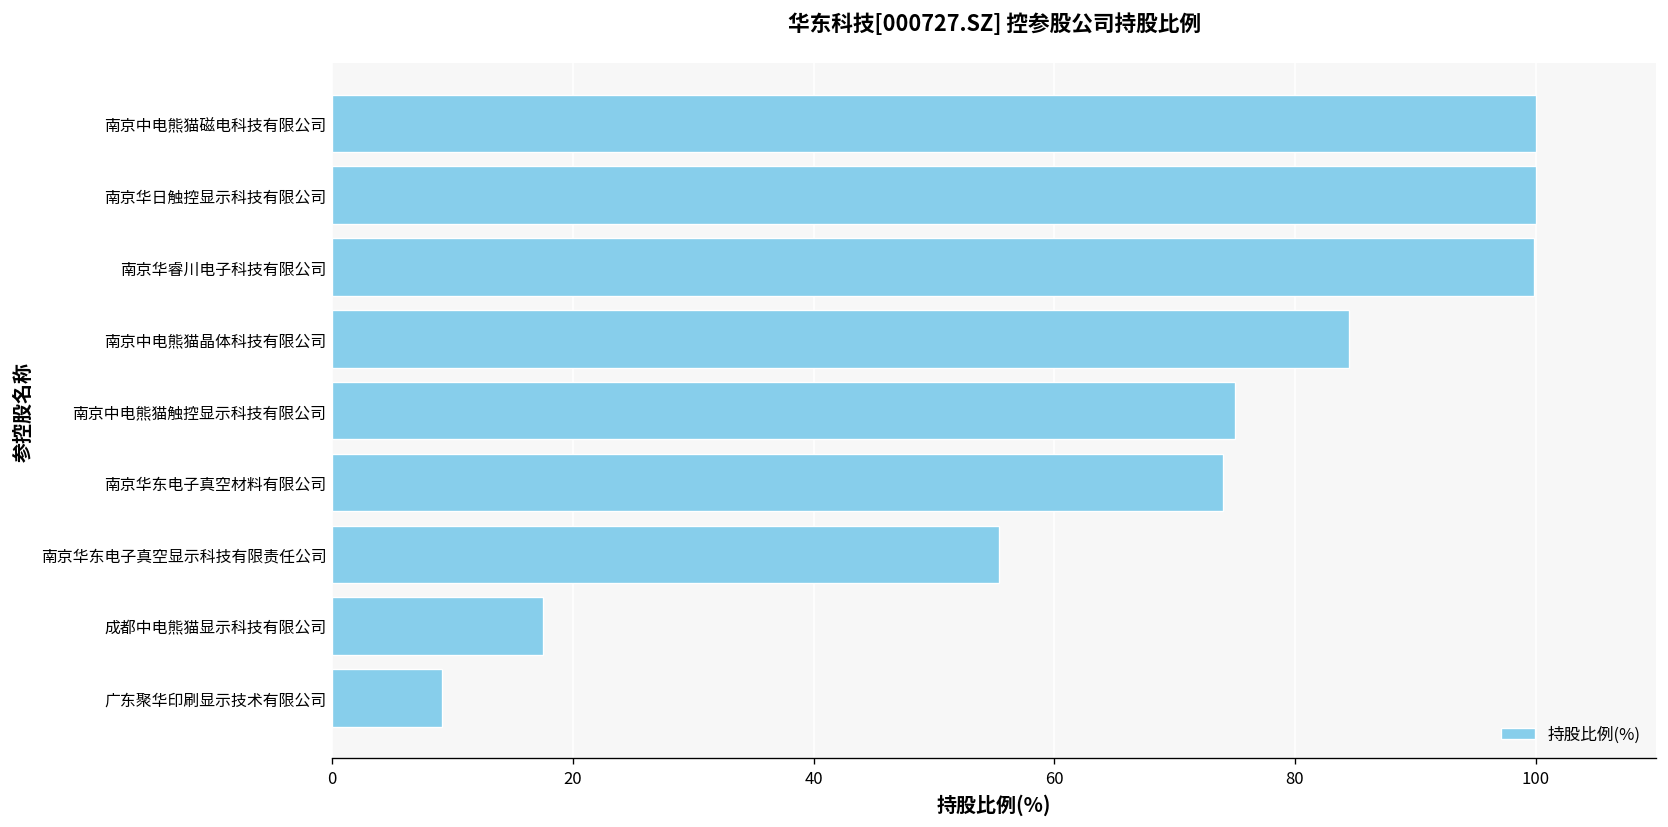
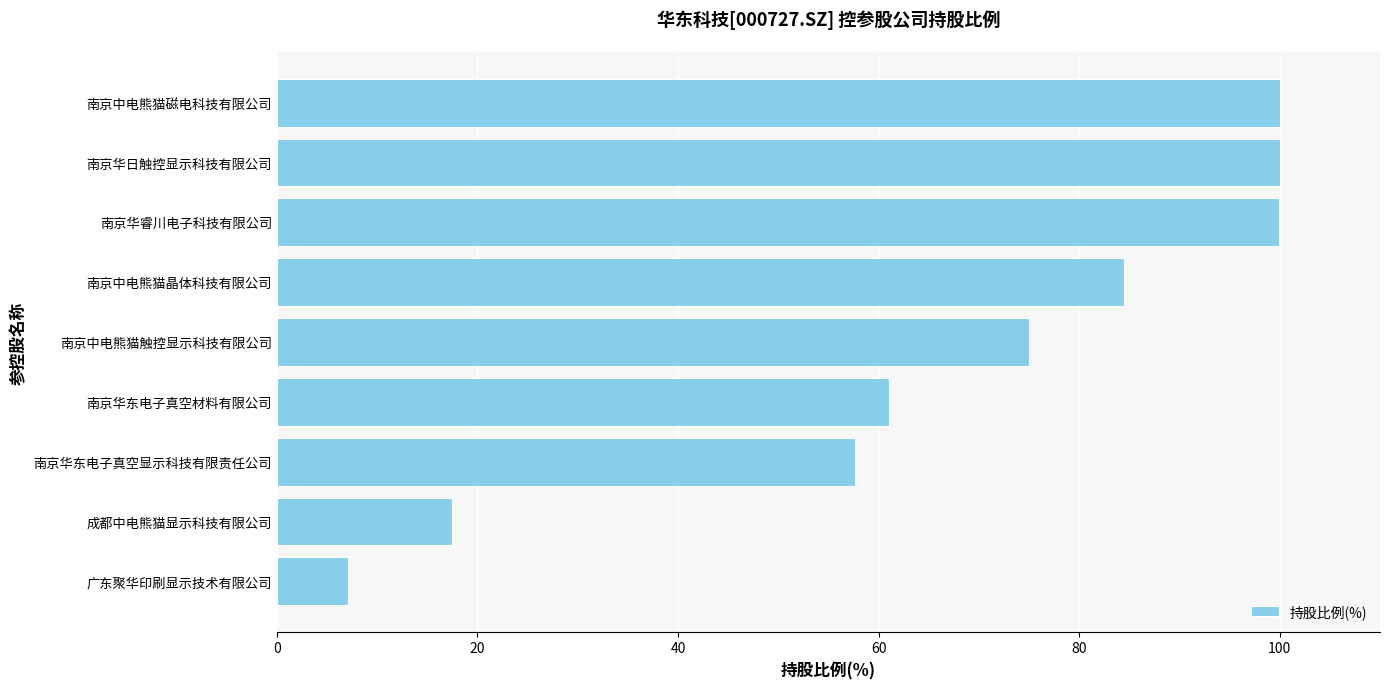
南京华东电子真空材料有限公司: 74 -> 61
南京华东电子真空显示科技有限责任公司: 55.4 -> 57.6
广东聚华印刷显示技术有限公司: 9.1 -> 7.1
